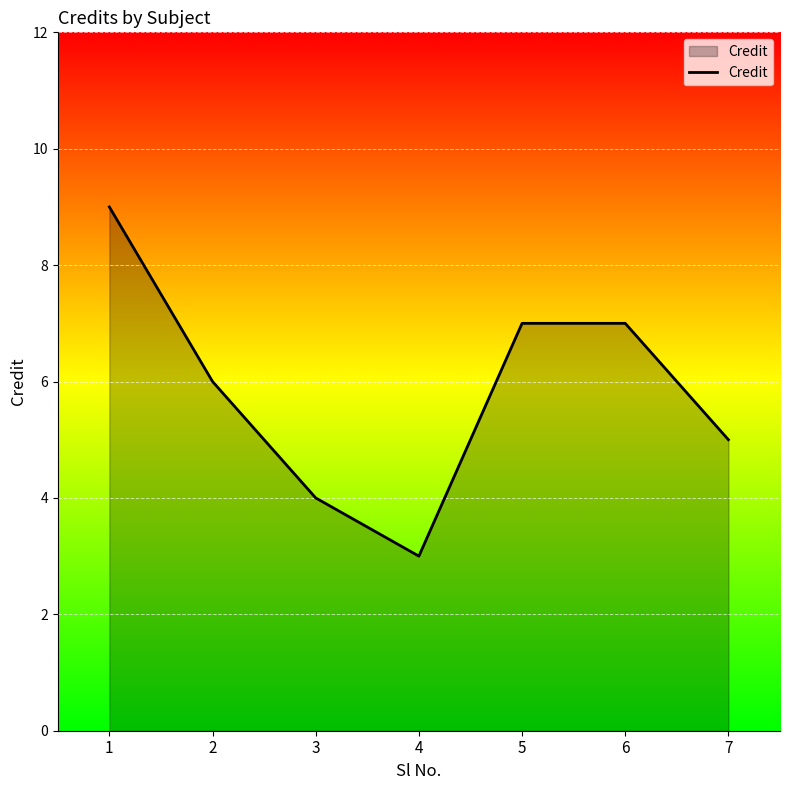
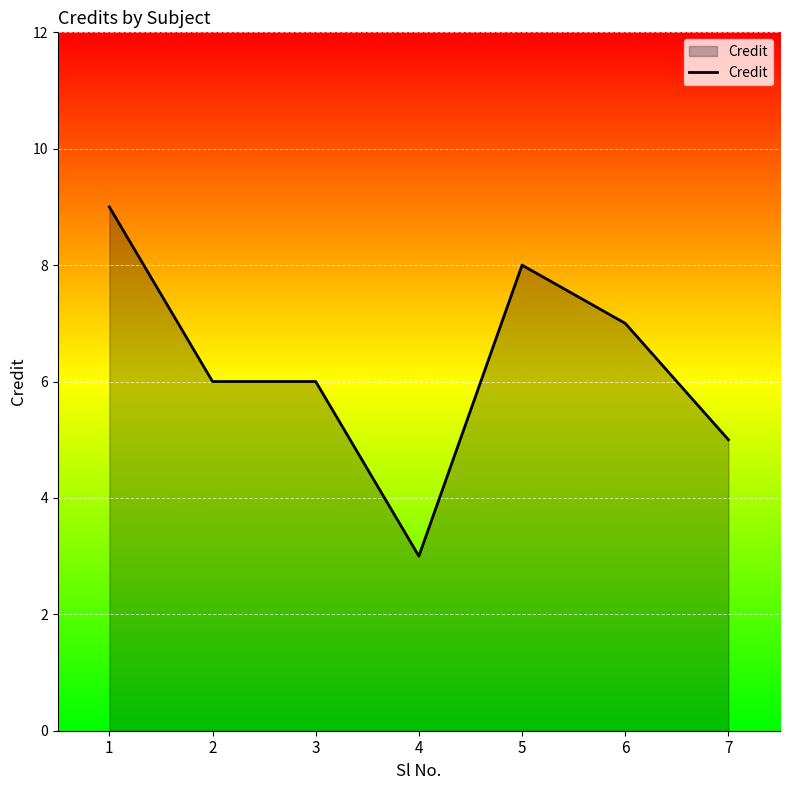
3: 4 -> 6
5: 7 -> 8
